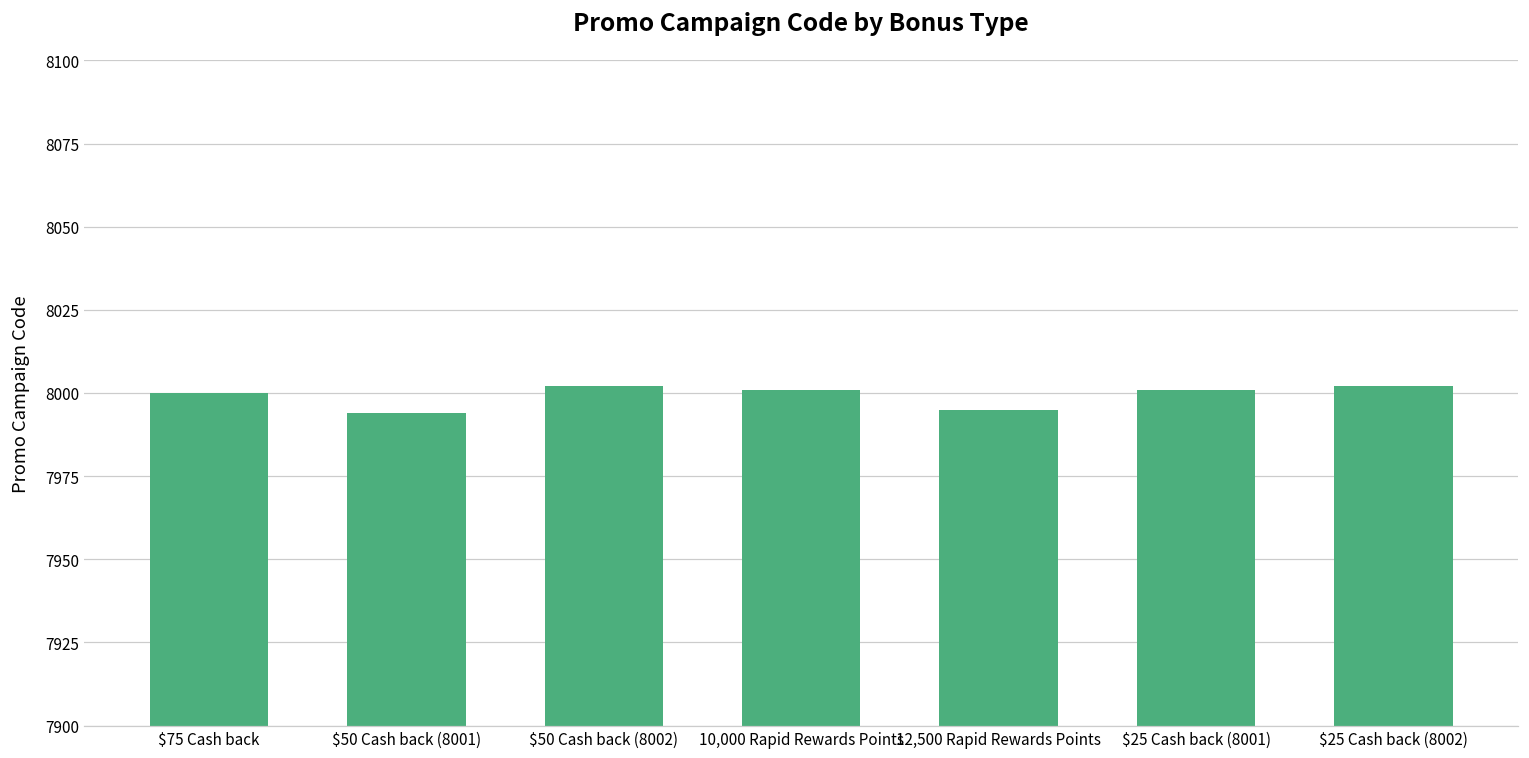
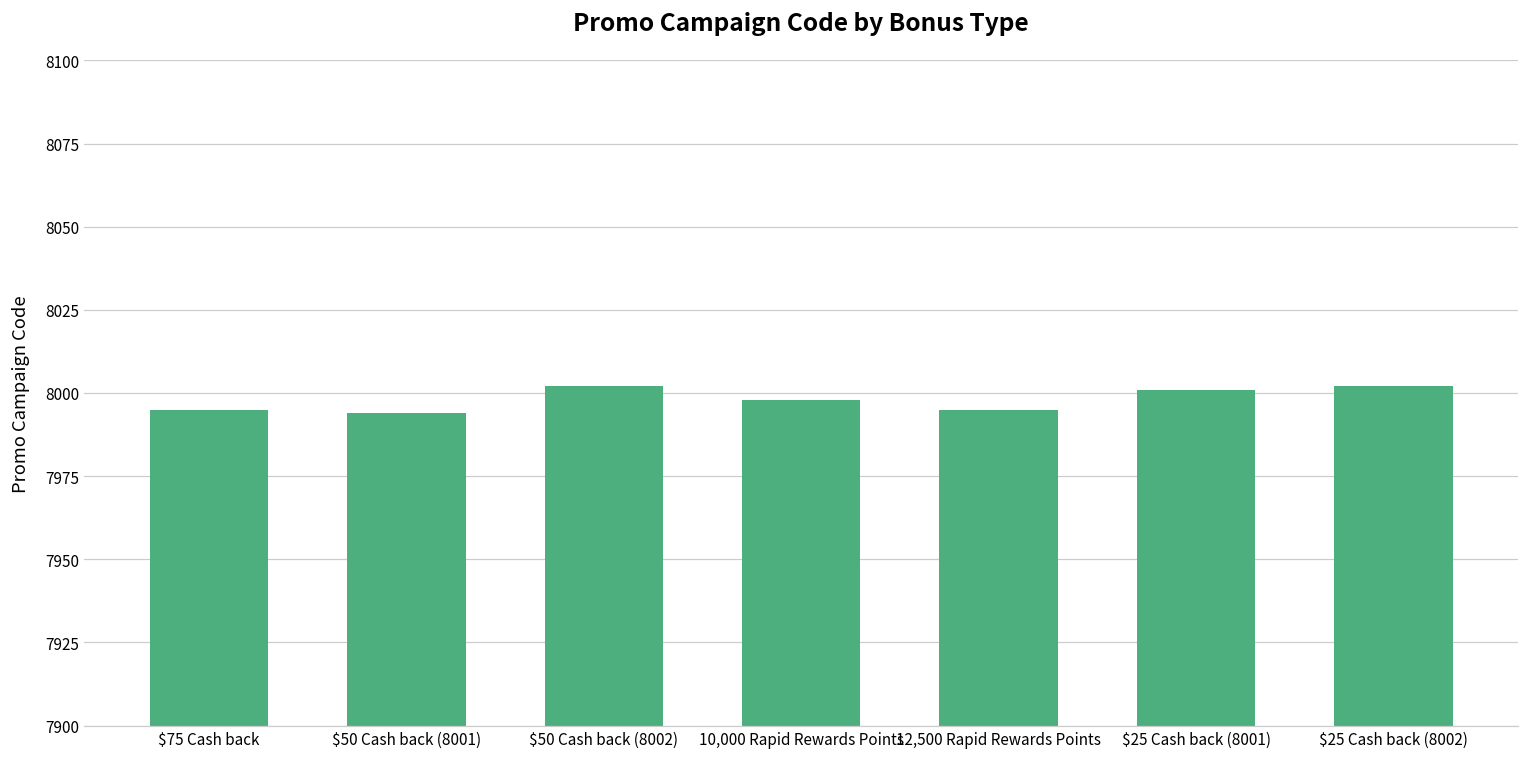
$75 Cash back: 8000 -> 7995
10,000 Rapid Rewards Points: 8001 -> 7998
